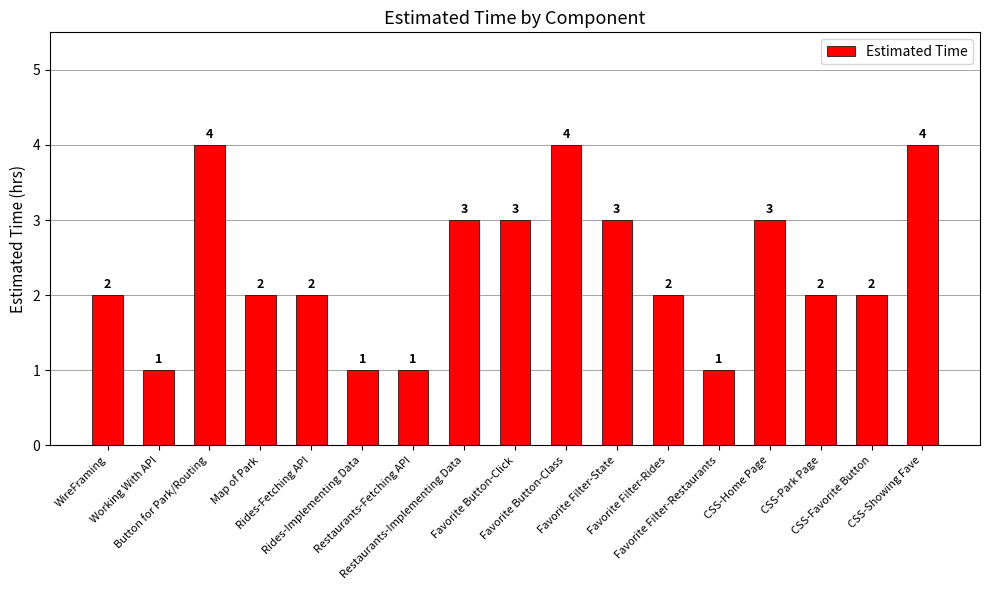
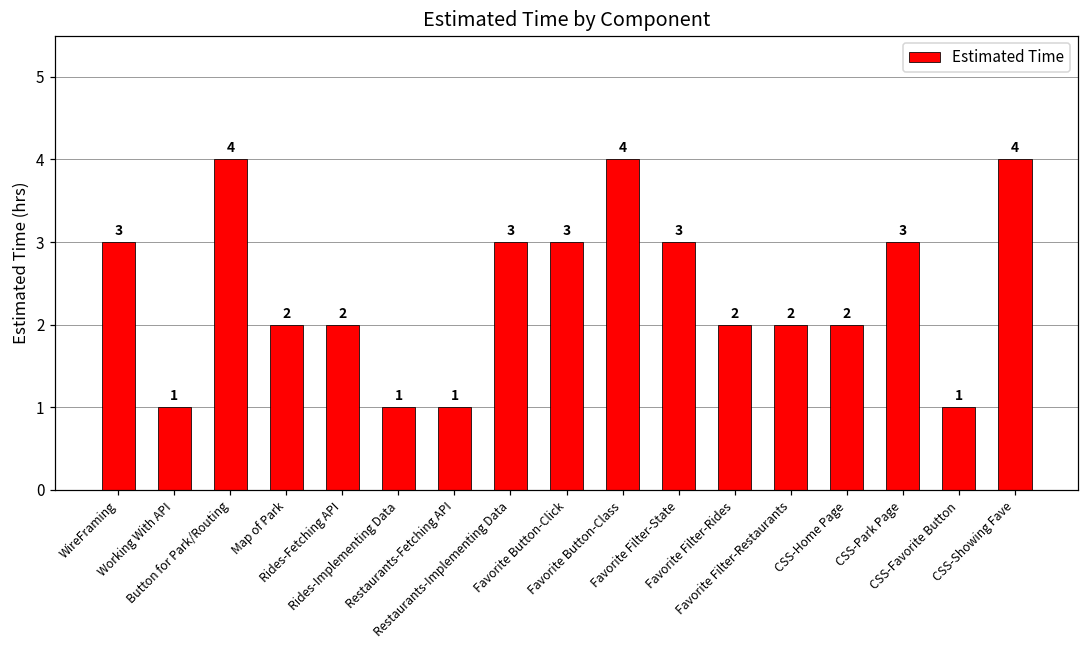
WireFraming: 2 -> 3
Favorite Filter-Restaurants: 1 -> 2
CSS-Home Page: 3 -> 2
CSS-Park Page: 2 -> 3
CSS-Favorite Button: 2 -> 1
